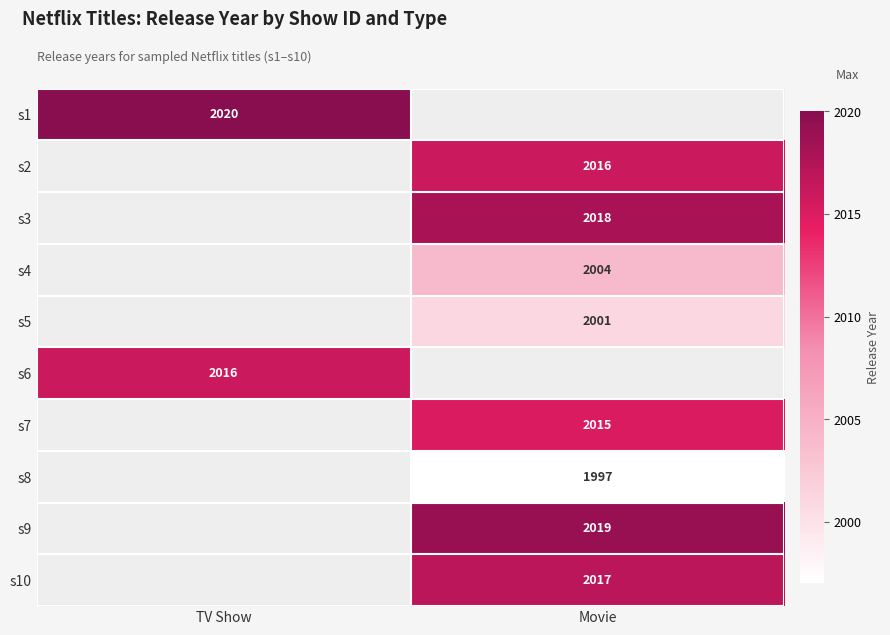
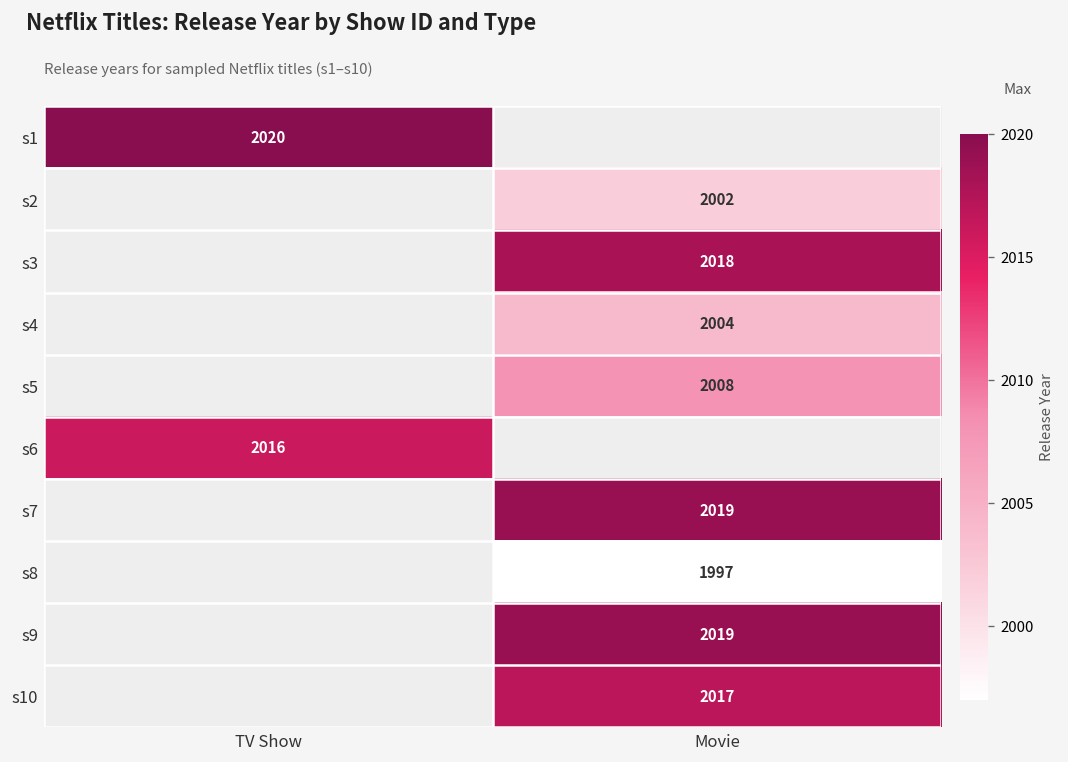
s2, Movie: 2016 -> 2002
s5, Movie: 2001 -> 2008
s7, Movie: 2015 -> 2019
